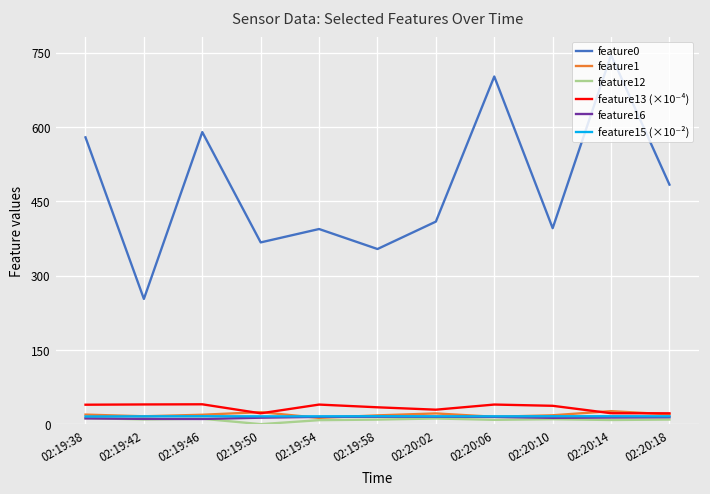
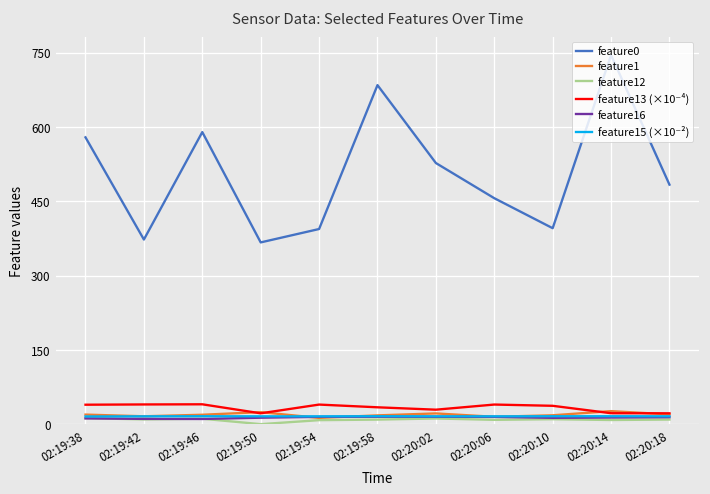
feature0, 02:19:42: 250 -> 370
feature0, 02:19:58: 350 -> 680
feature0, 02:20:02: 410 -> 530
feature0, 02:20:06: 700 -> 460
